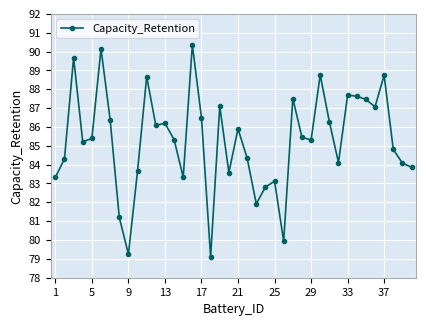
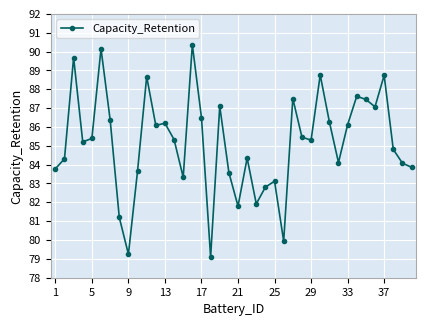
1: 83.3 -> 83.8
21: 85.9 -> 81.8
33: 87.7 -> 86.1
